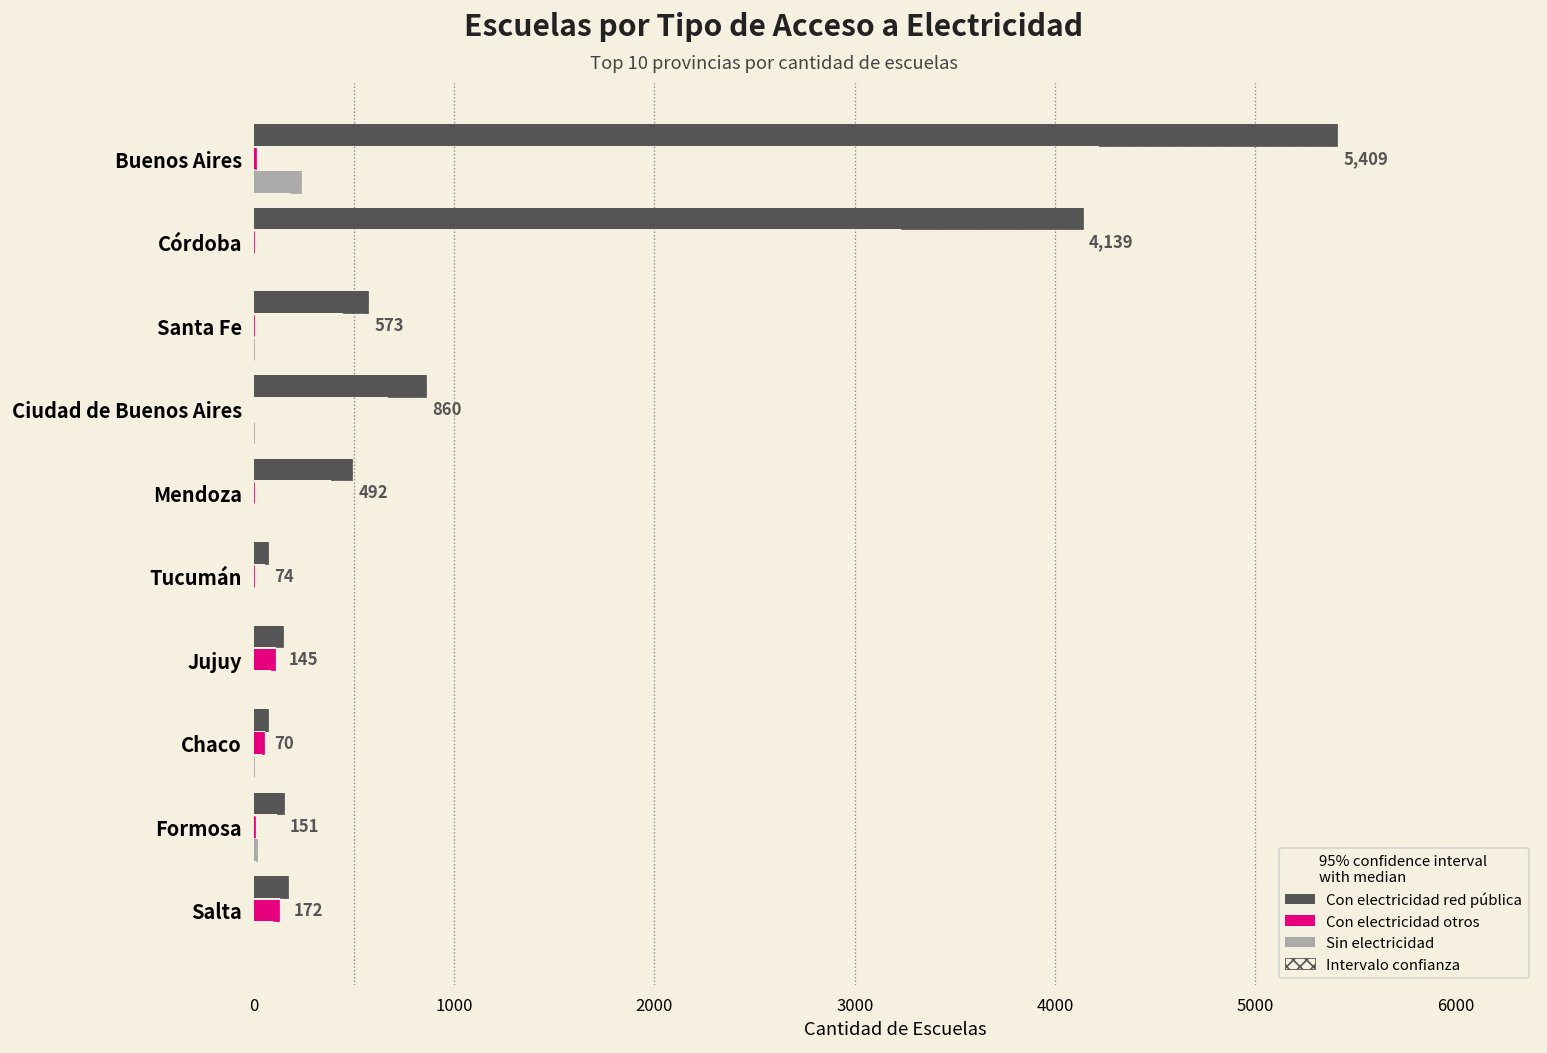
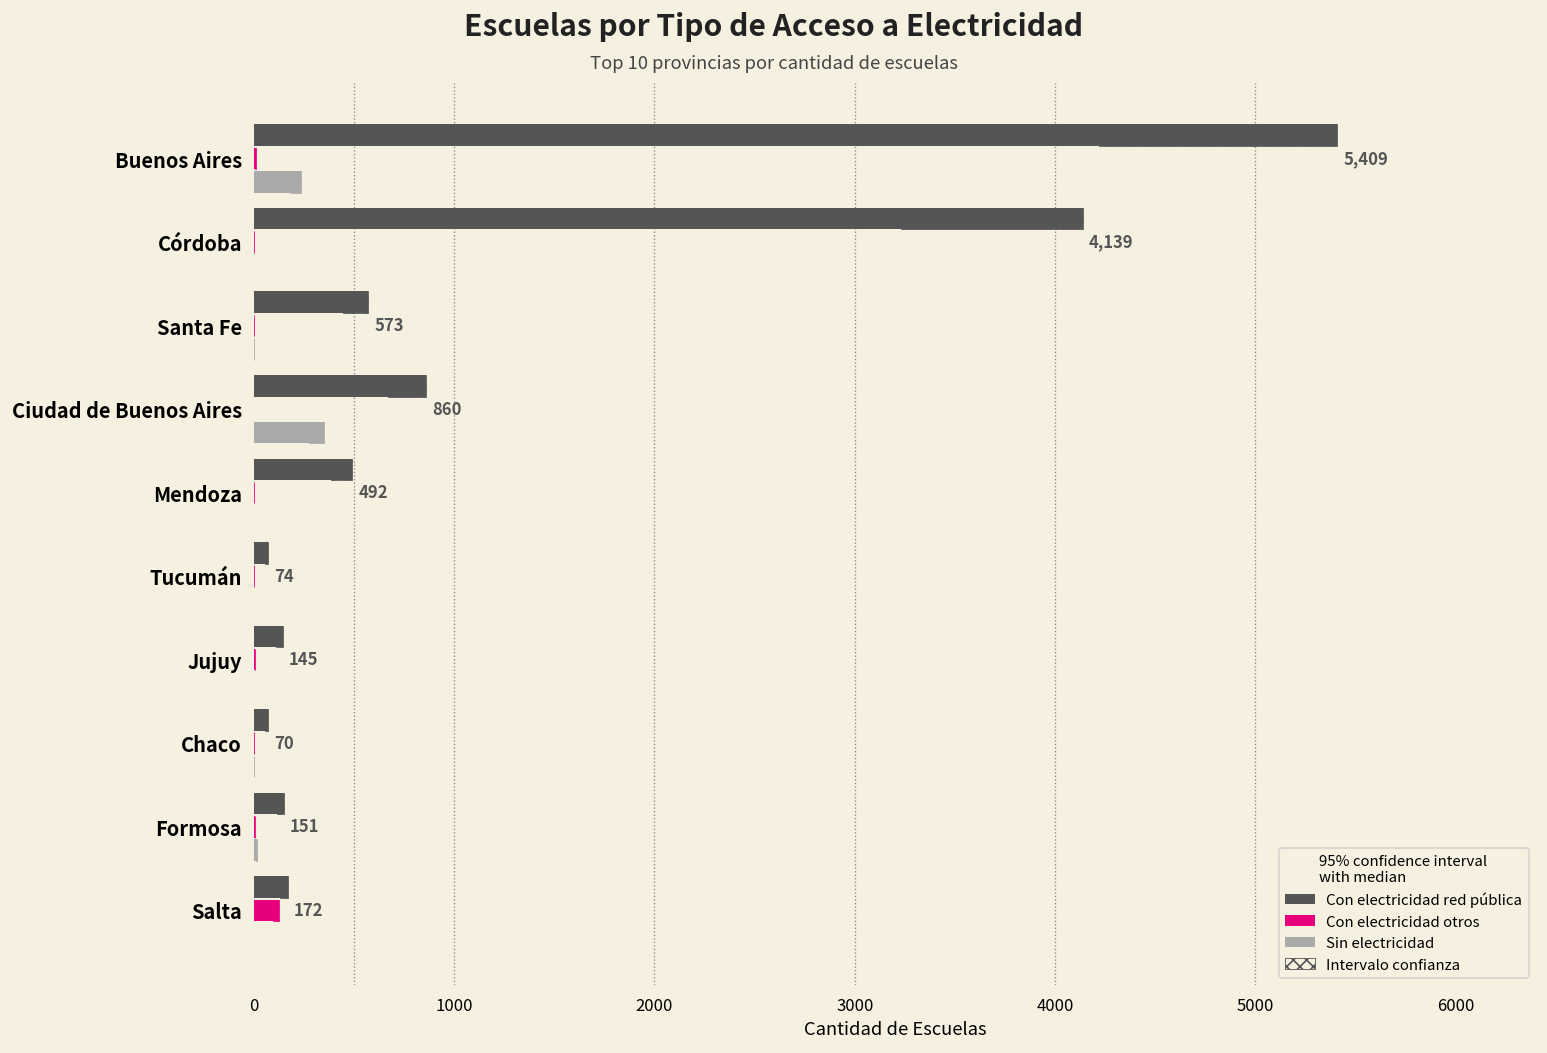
Sin electricidad, Ciudad de Buenos Aires: 0 -> 350
Con electricidad otros, Jujuy: 110 -> 10
Con electricidad otros, Chaco: 50 -> 0
